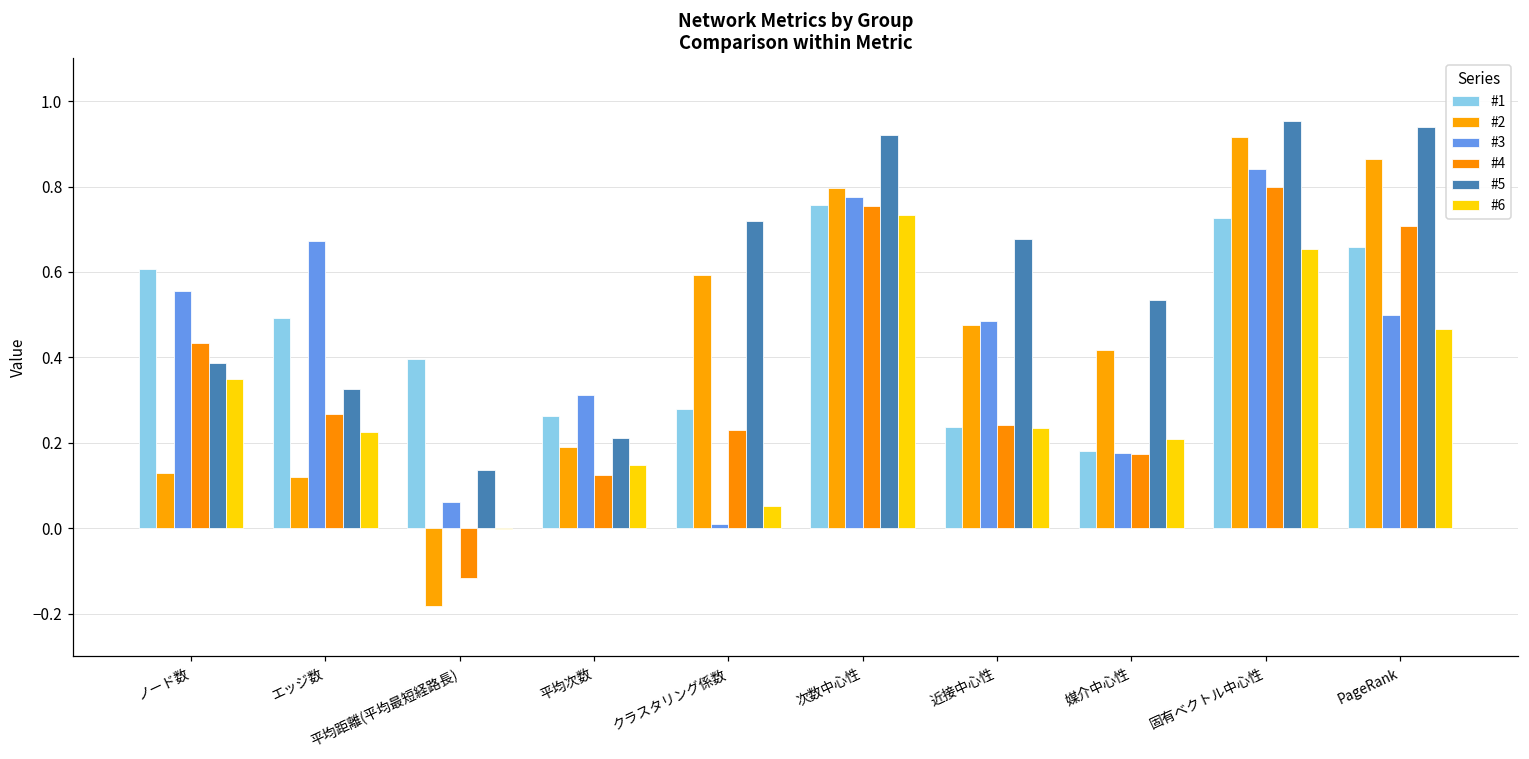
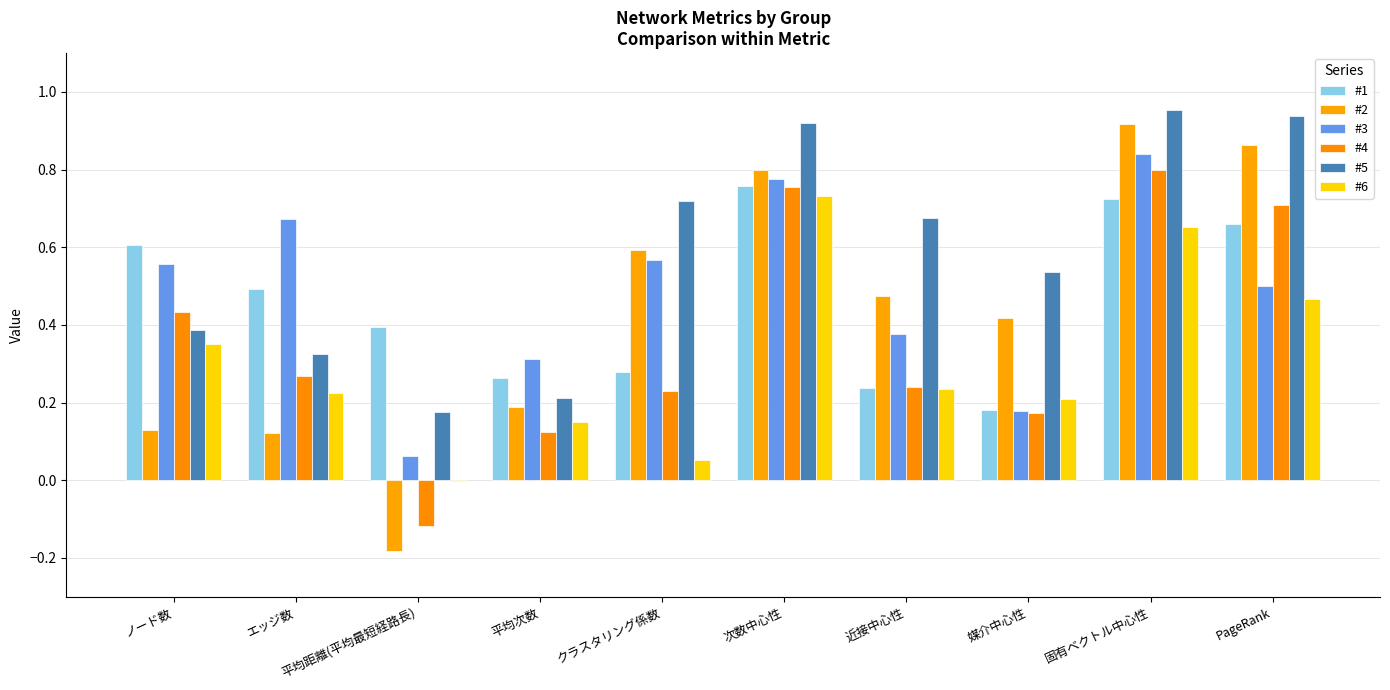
#5, 平均距離(平均最短経路長): 0.14 -> 0.18
#3, クラスタリング係数: 0.01 -> 0.57
#3, 近接中心性: 0.49 -> 0.38
